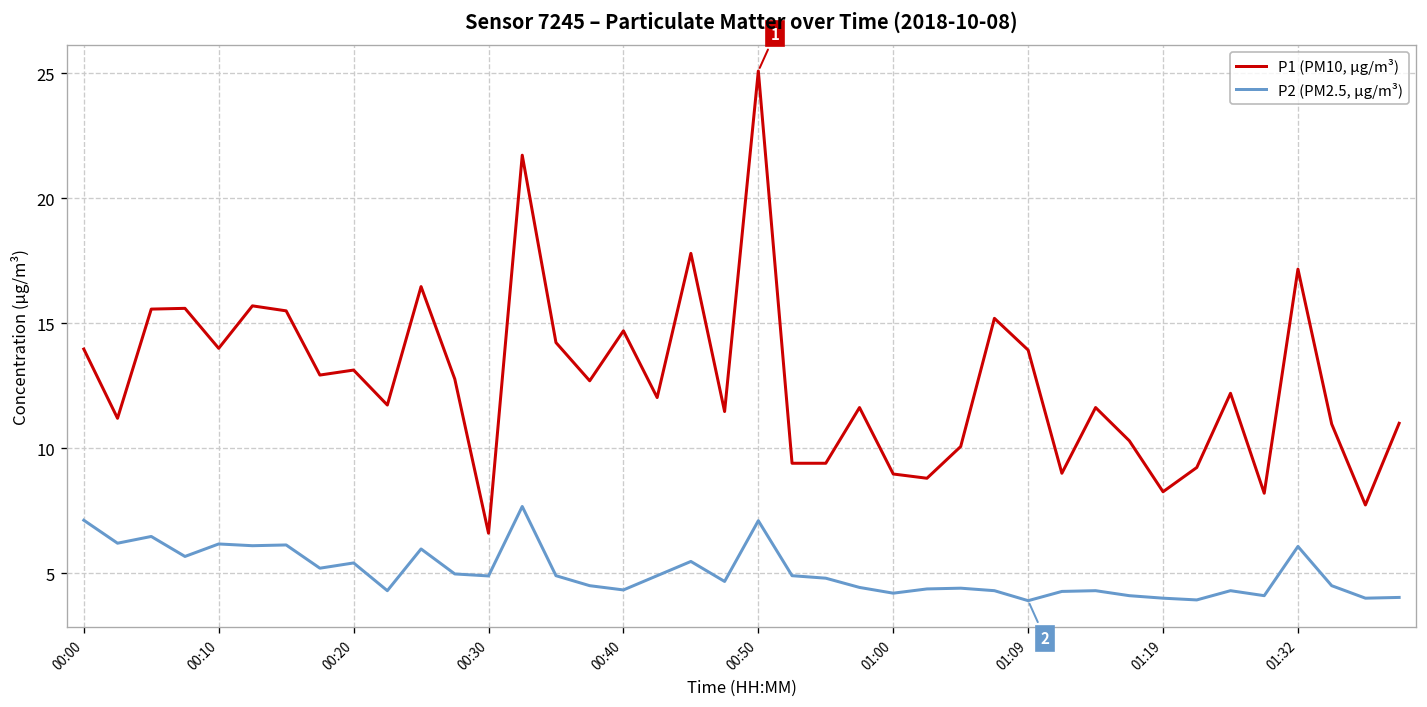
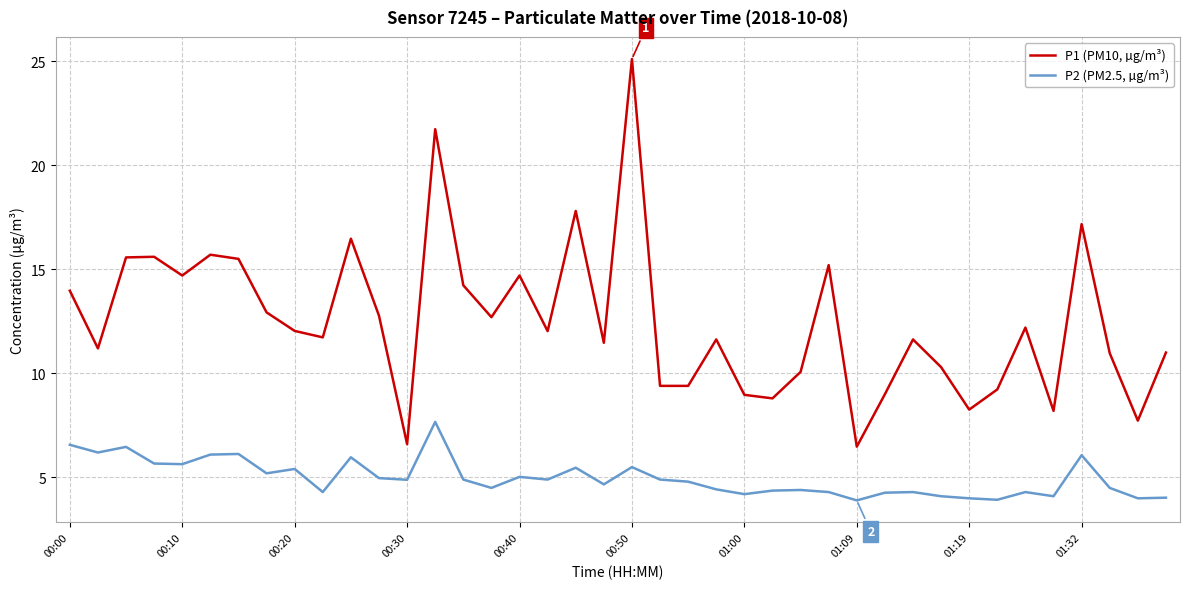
P2 (PM2.5, µg/m³), 00:00: 7.1 -> 6.6
P1 (PM10, µg/m³), 00:10: 14.0 -> 14.7
P2 (PM2.5, µg/m³), 00:10: 6.2 -> 5.6
P1 (PM10, µg/m³), 00:20: 13.1 -> 12.0
P2 (PM2.5, µg/m³), 00:40: 4.3 -> 5.0
P2 (PM2.5, µg/m³), 00:50: 7.1 -> 5.5
P1 (PM10, µg/m³), 01:09: 13.9 -> 6.5
